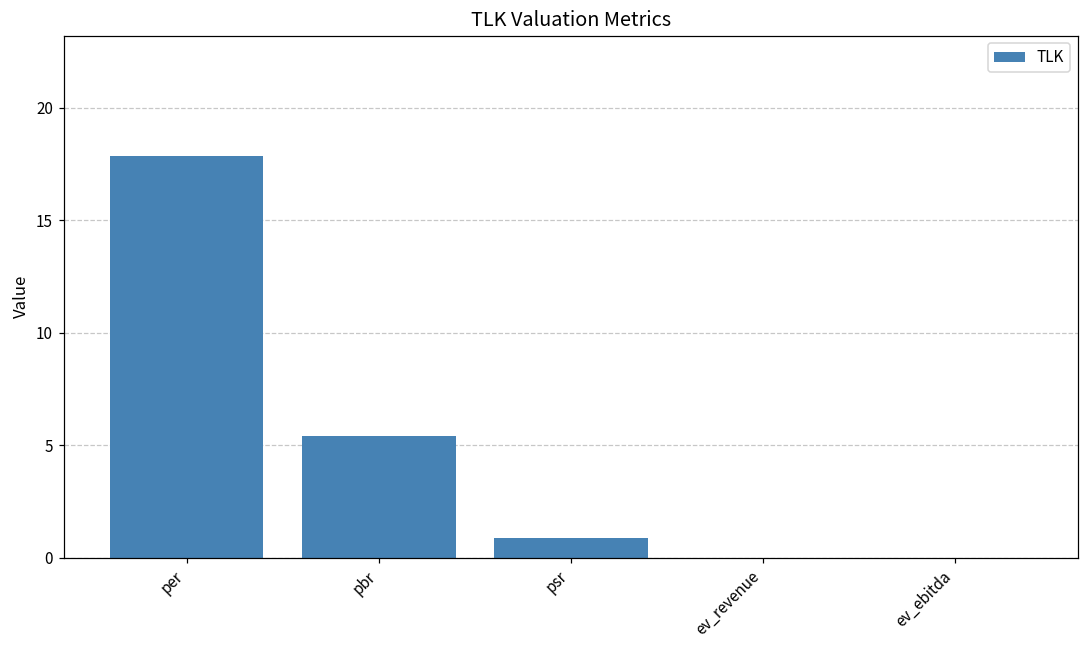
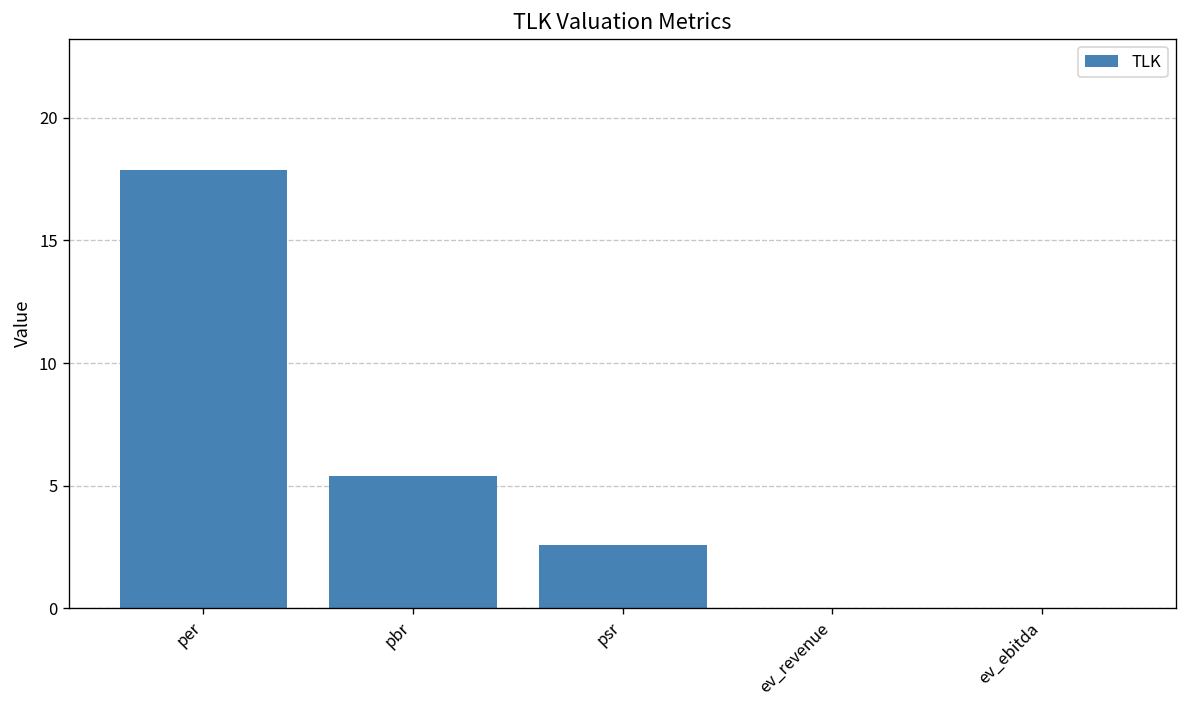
psr: 0.9 -> 2.6
